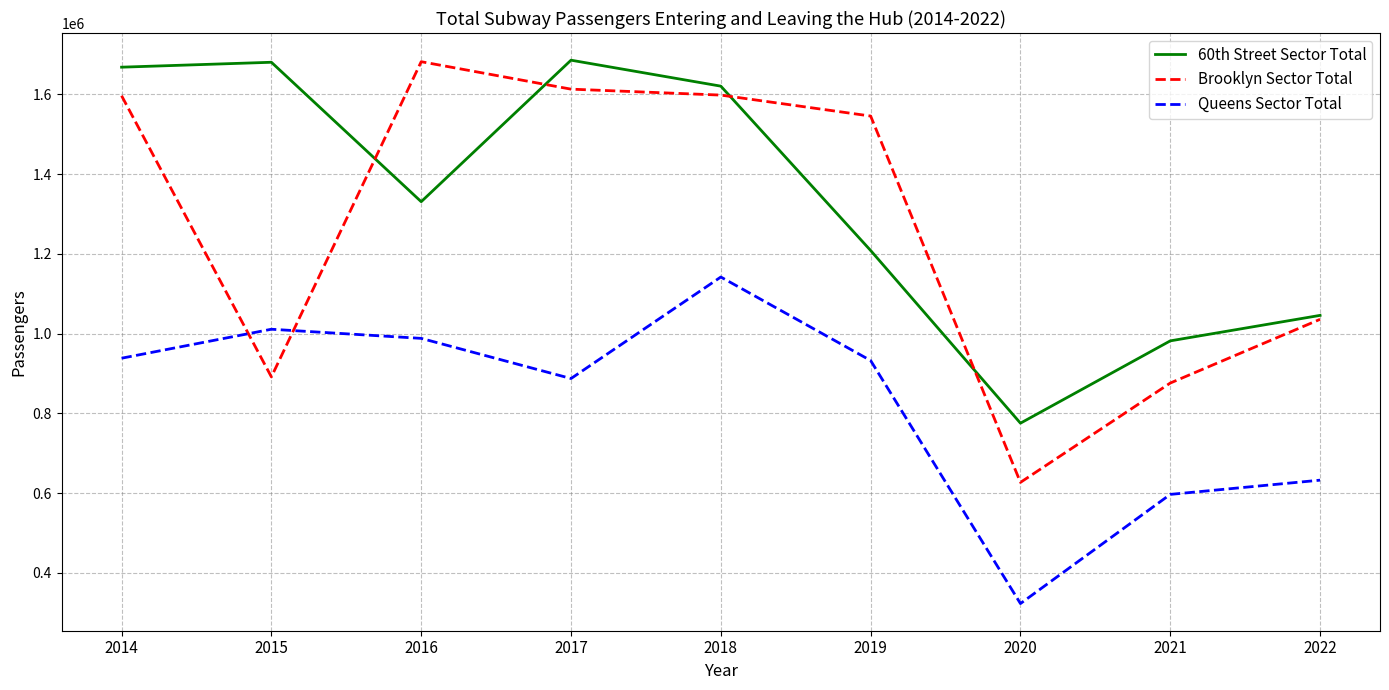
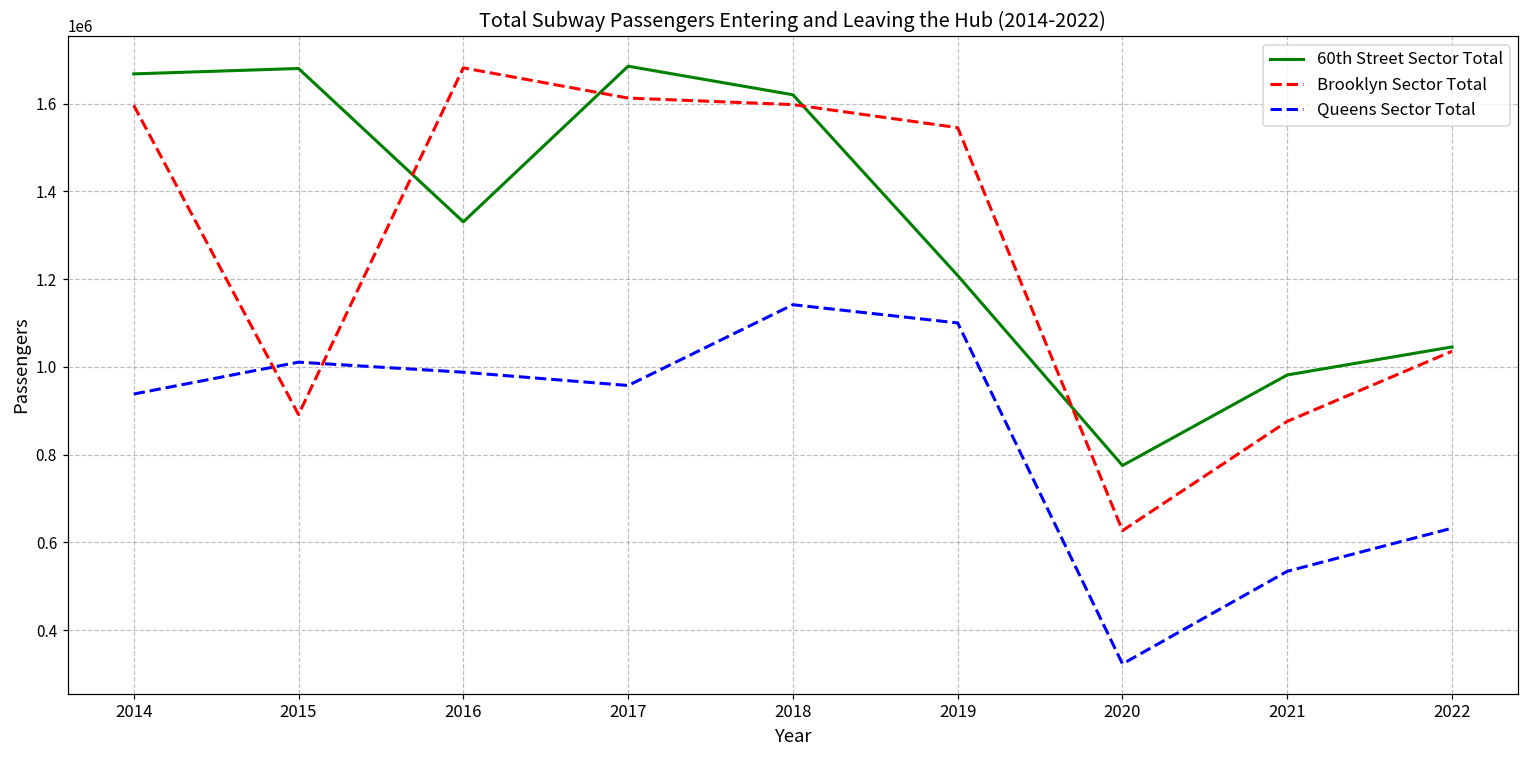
Queens Sector Total, 2017: 890000 -> 960000
Queens Sector Total, 2019: 930000 -> 1100000
Queens Sector Total, 2021: 600000 -> 530000
